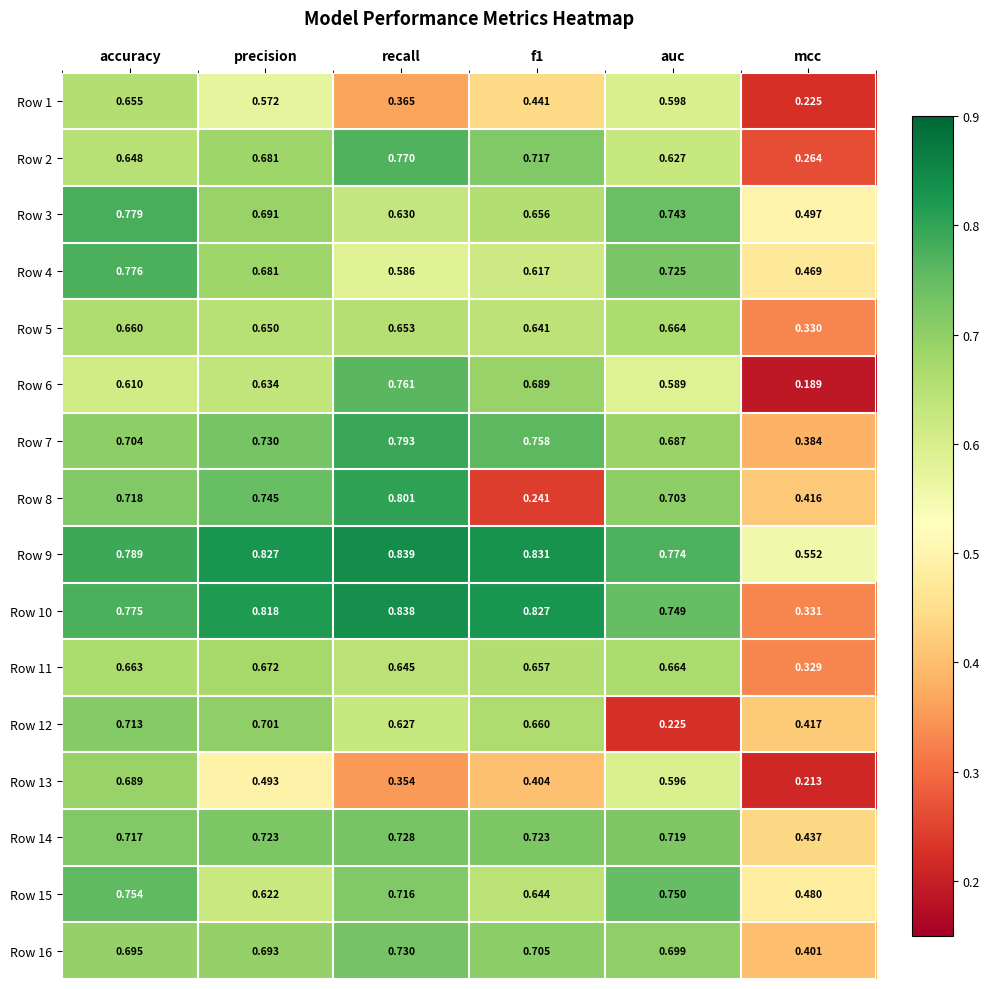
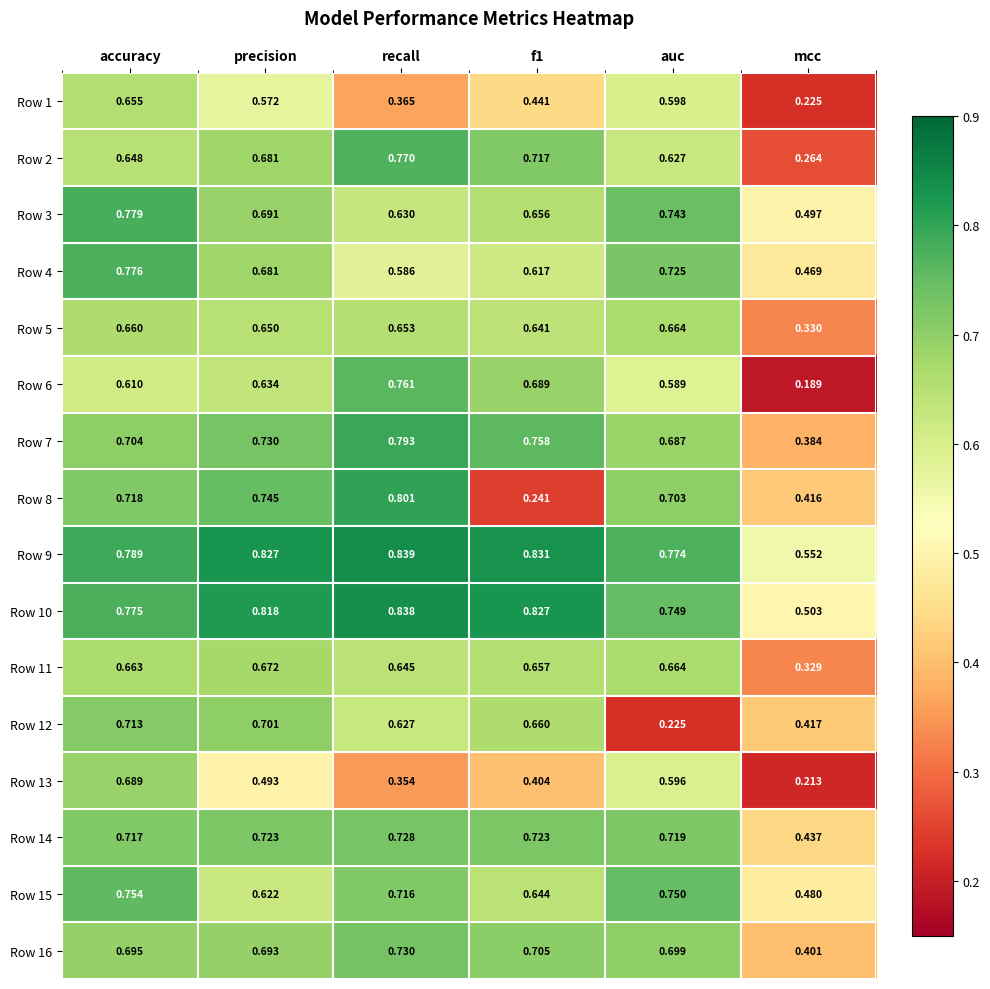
Row 10, mcc: 0.331 -> 0.503
